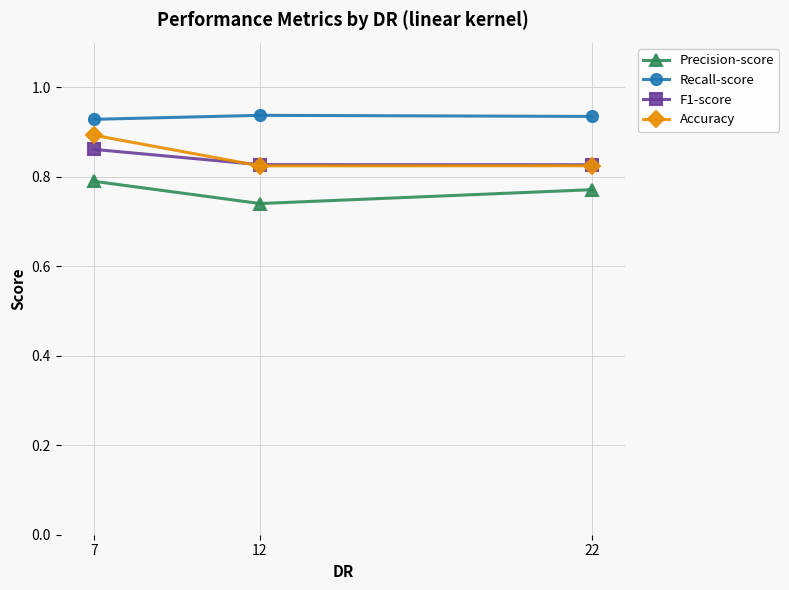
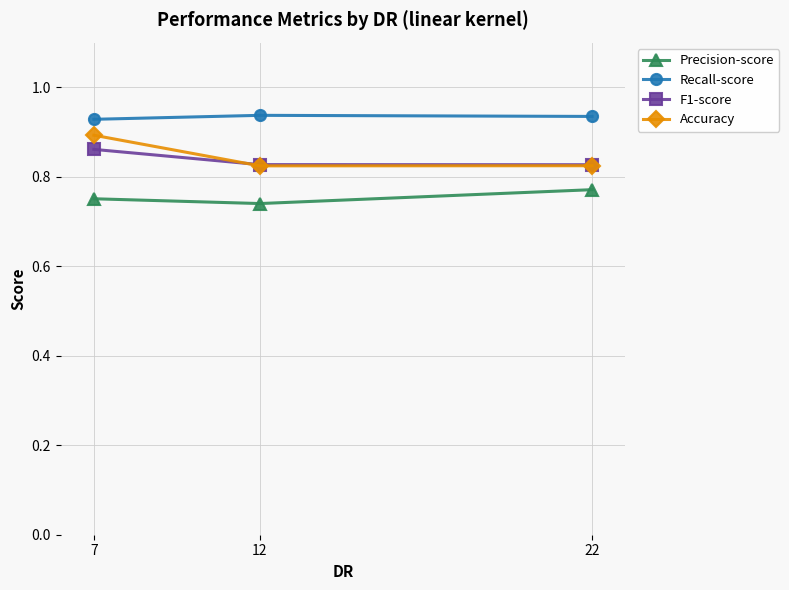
Precision-score, 7: 0.79 -> 0.75
